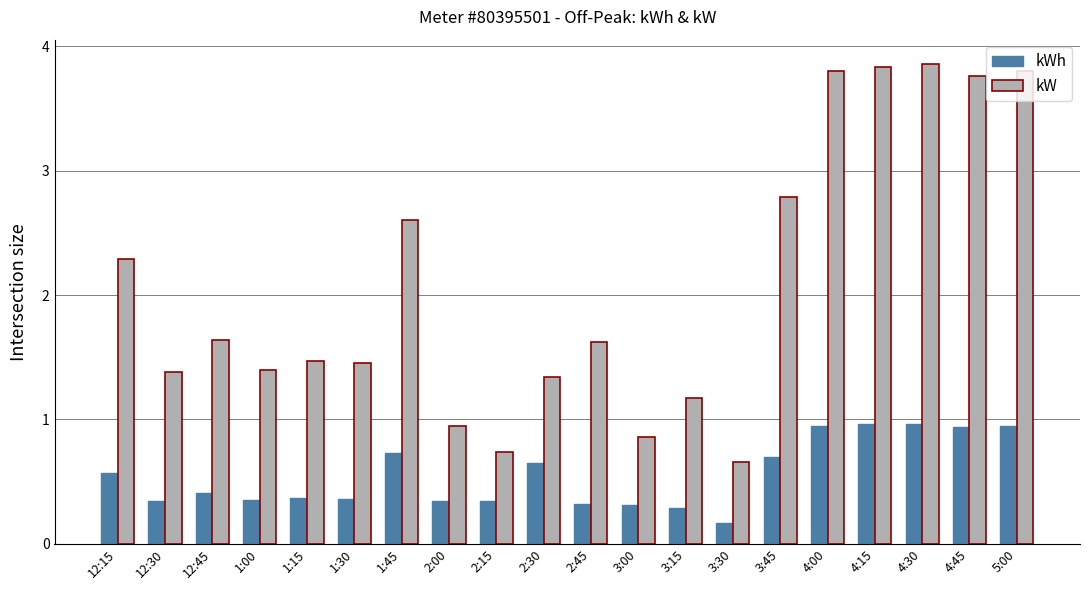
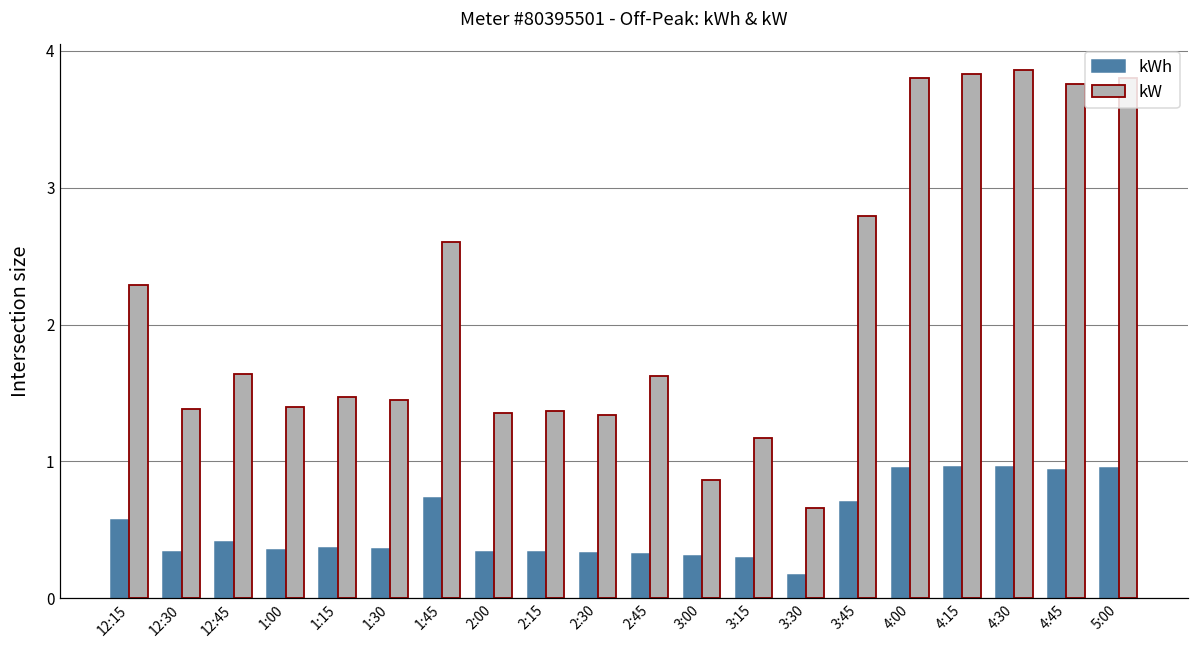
kW, 2:00: 0.95 -> 1.35
kW, 2:15: 0.74 -> 1.37
kWh, 2:30: 0.65 -> 0.33
